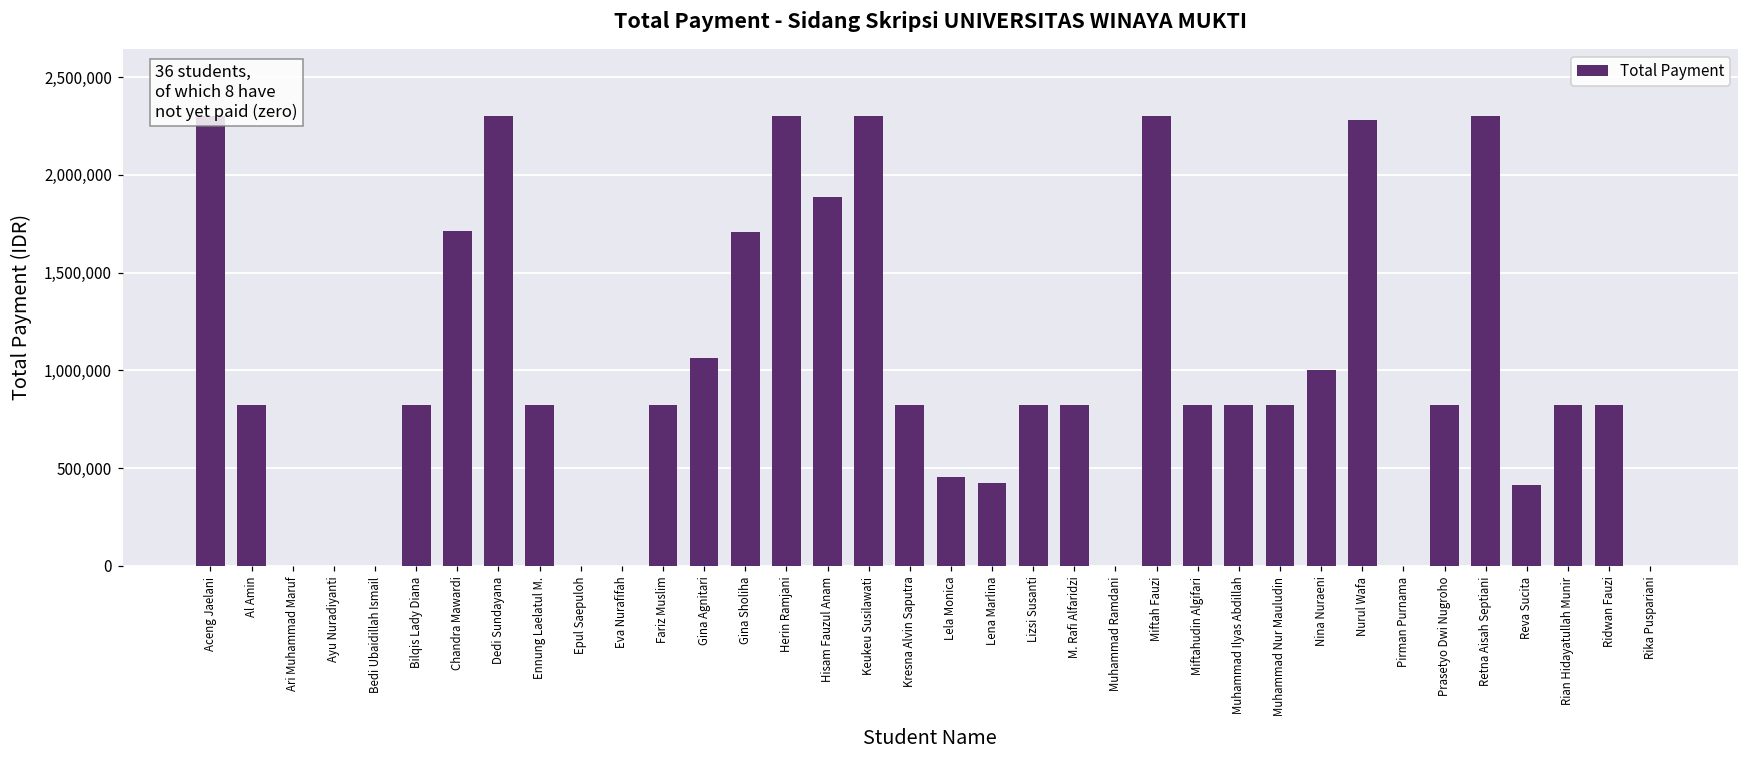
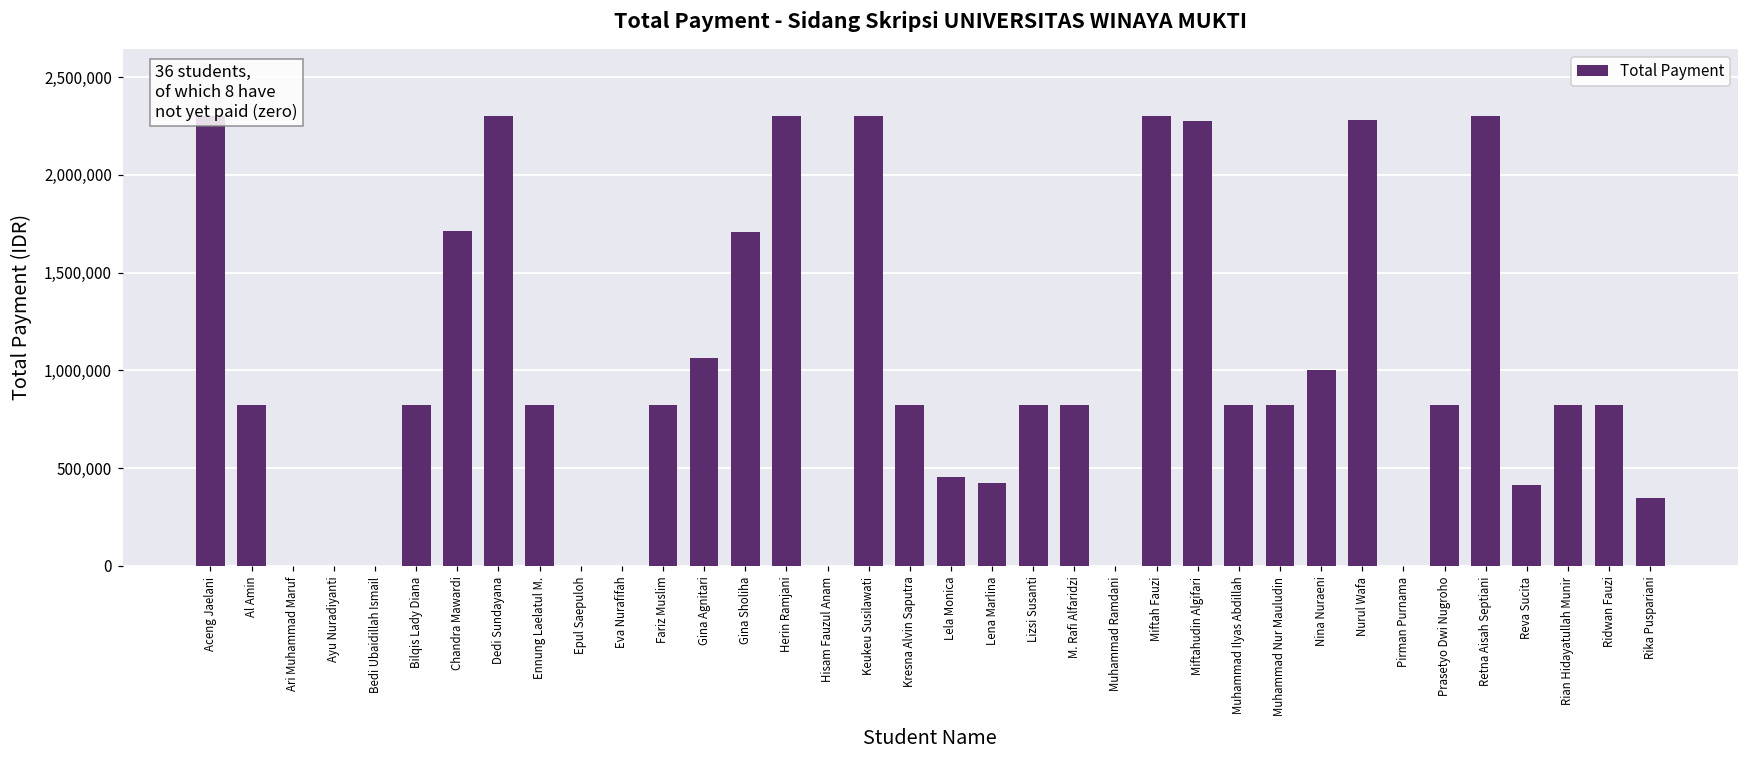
Hisam Fauzul Anam: 1,890,000 -> 0
Miftahudin Algifari: 830,000 -> 2,280,000
Rika Puspariani: 0 -> 350,000
